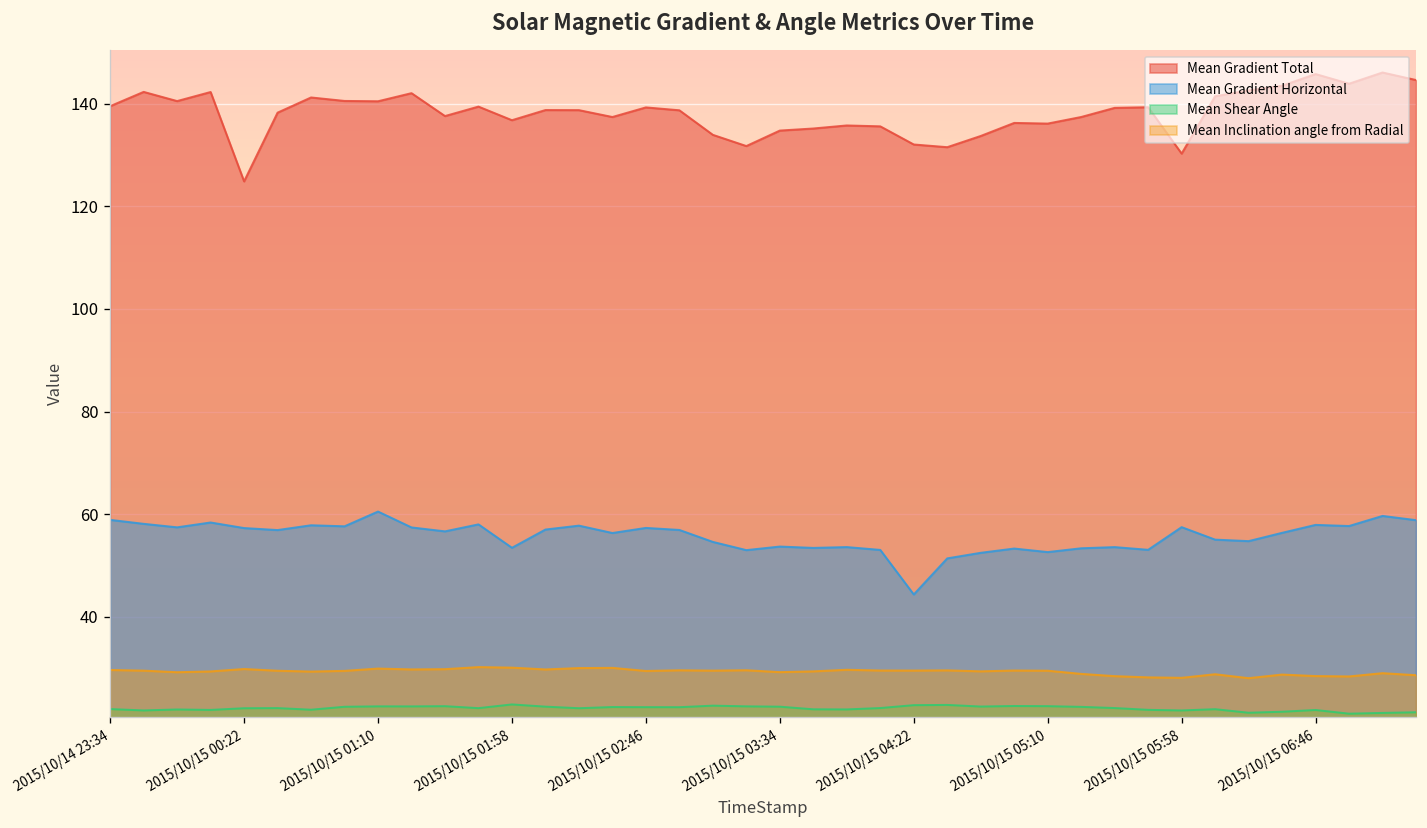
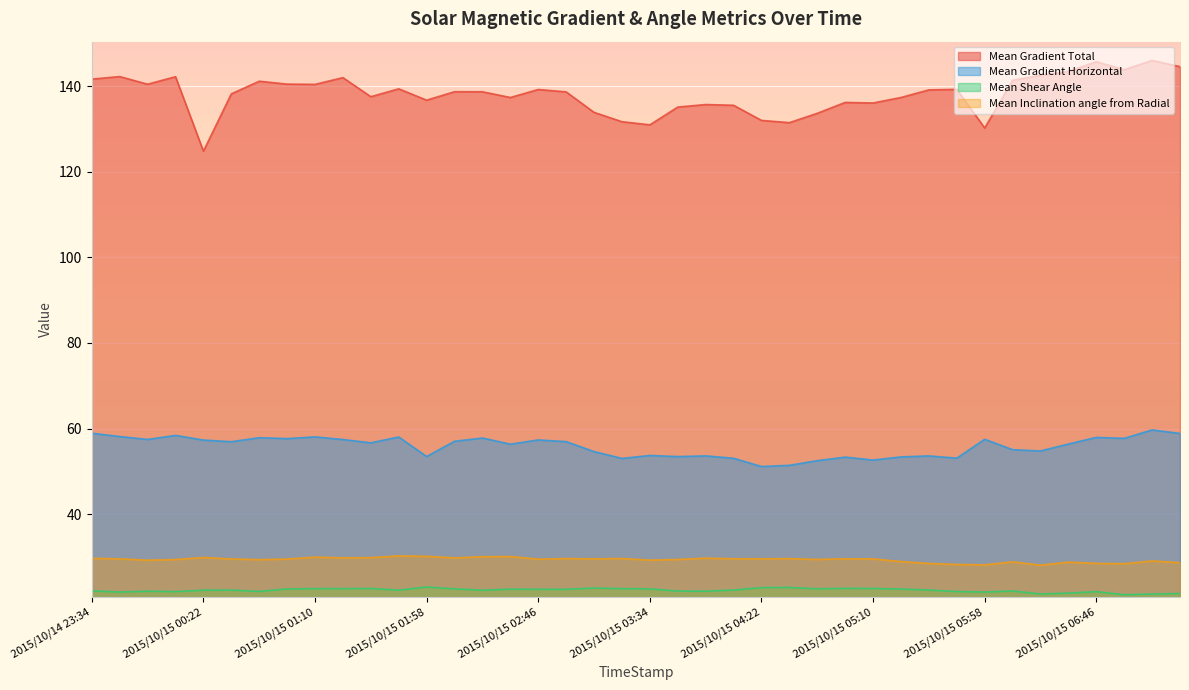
Mean Gradient Total, 2015/10/14 23:34: 140 -> 142
Mean Gradient Horizontal, 2015/10/15 01:10: 61 -> 58
Mean Gradient Total, 2015/10/15 03:34: 135 -> 131
Mean Gradient Horizontal, 2015/10/15 04:22: 44 -> 51
